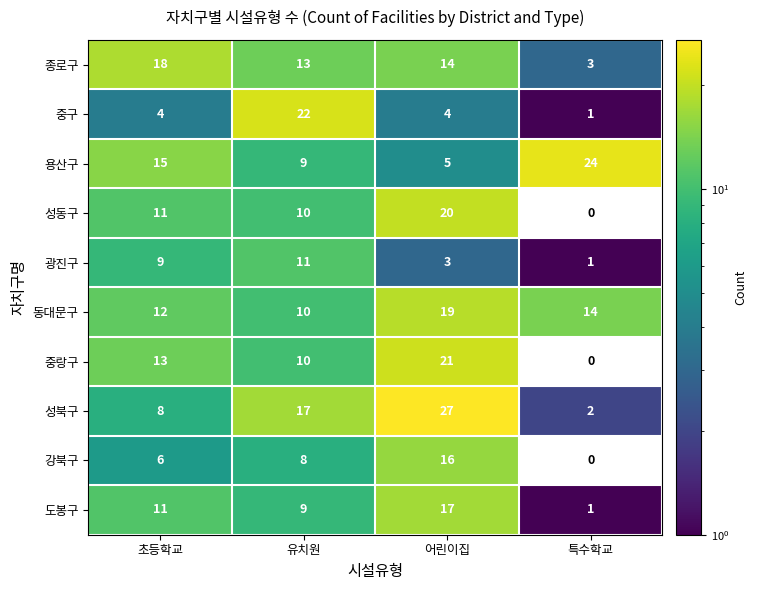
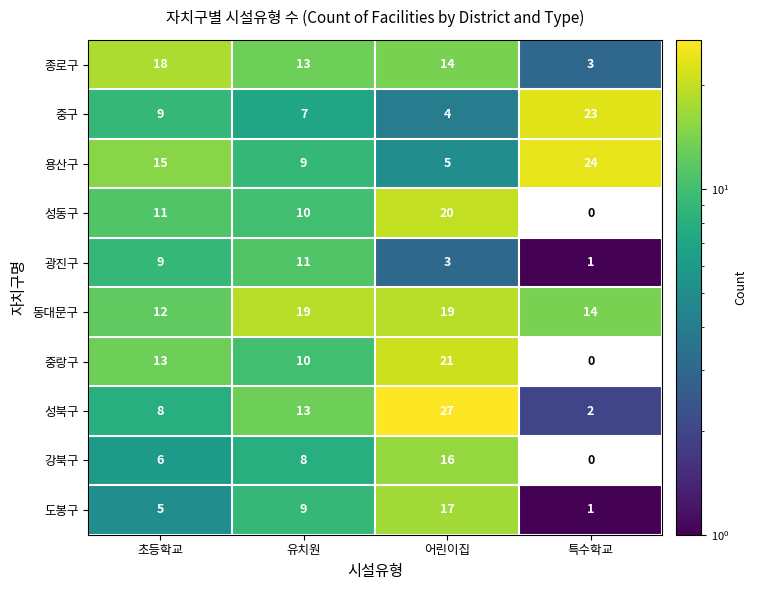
중구, 초등학교: 4 -> 9
중구, 유치원: 22 -> 7
중구, 특수학교: 1 -> 23
동대문구, 유치원: 10 -> 19
성북구, 유치원: 17 -> 13
도봉구, 초등학교: 11 -> 5
